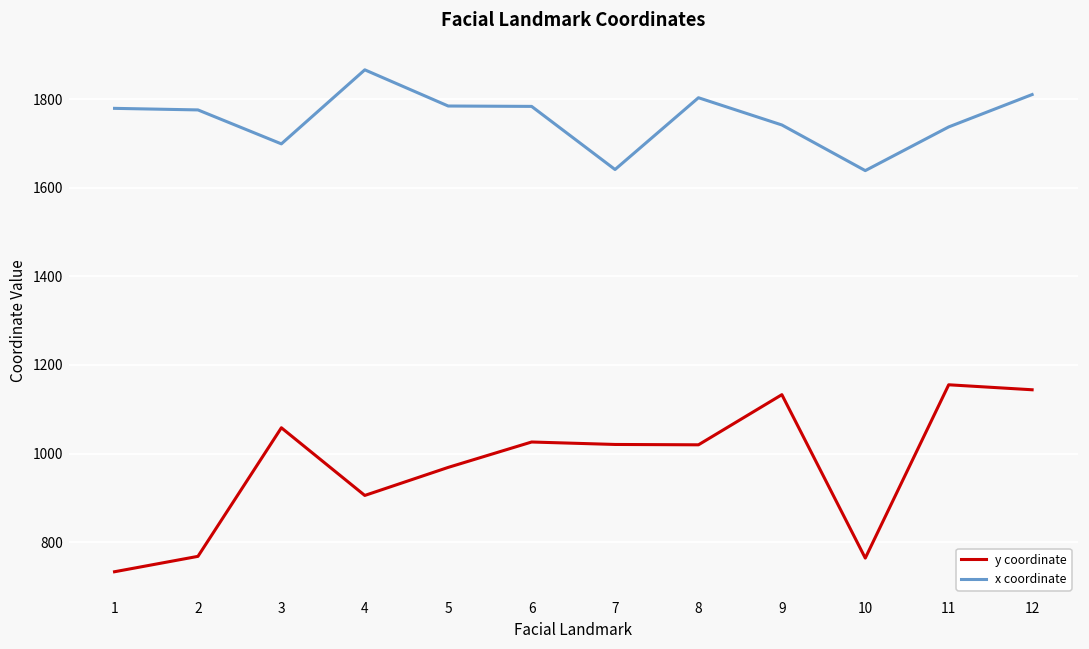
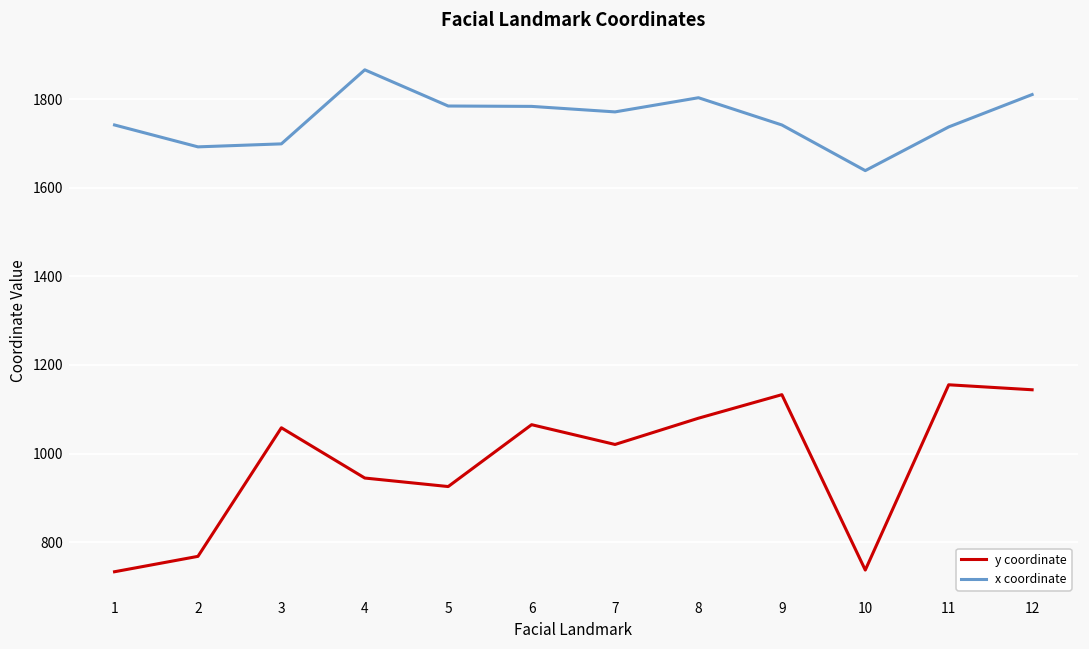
x coordinate, 1: 1780 -> 1740
x coordinate, 2: 1780 -> 1690
y coordinate, 4: 910 -> 940
y coordinate, 5: 970 -> 930
y coordinate, 6: 1030 -> 1070
x coordinate, 7: 1640 -> 1770
y coordinate, 8: 1020 -> 1080
y coordinate, 10: 760 -> 740
